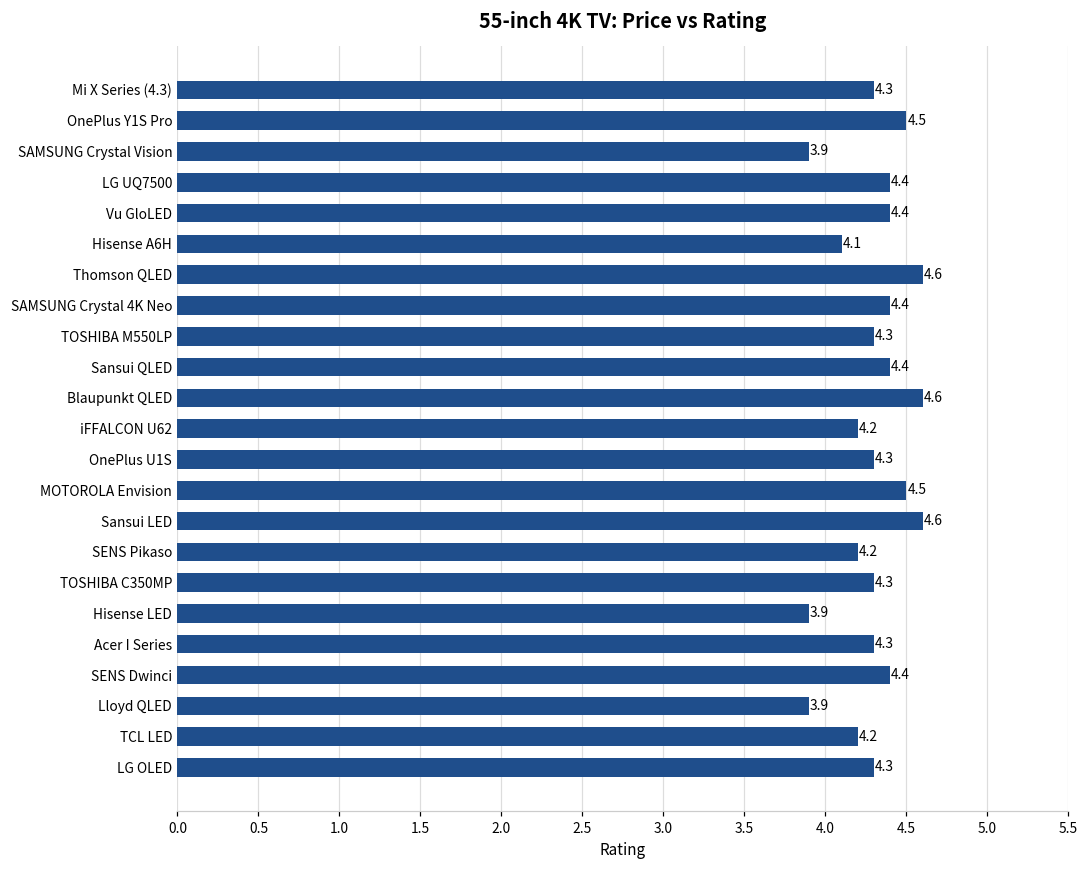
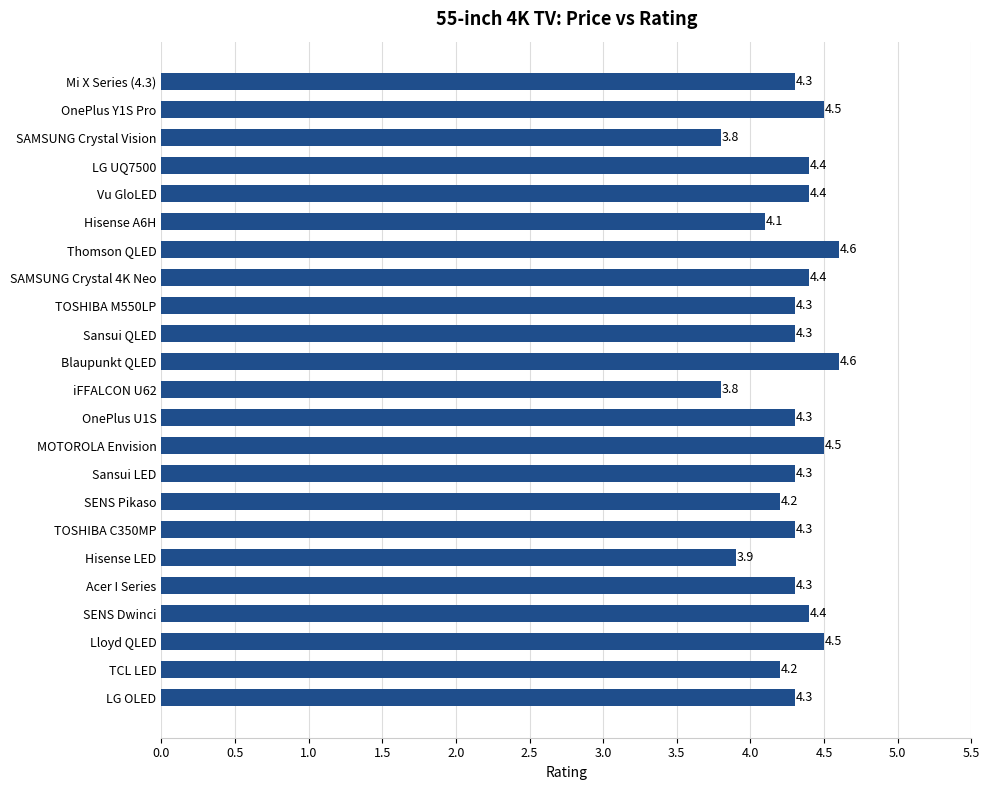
SAMSUNG Crystal Vision: 3.9 -> 3.8
Sansui QLED: 4.4 -> 4.3
iFFALCON U62: 4.2 -> 3.8
Sansui LED: 4.6 -> 4.3
Lloyd QLED: 3.9 -> 4.5
